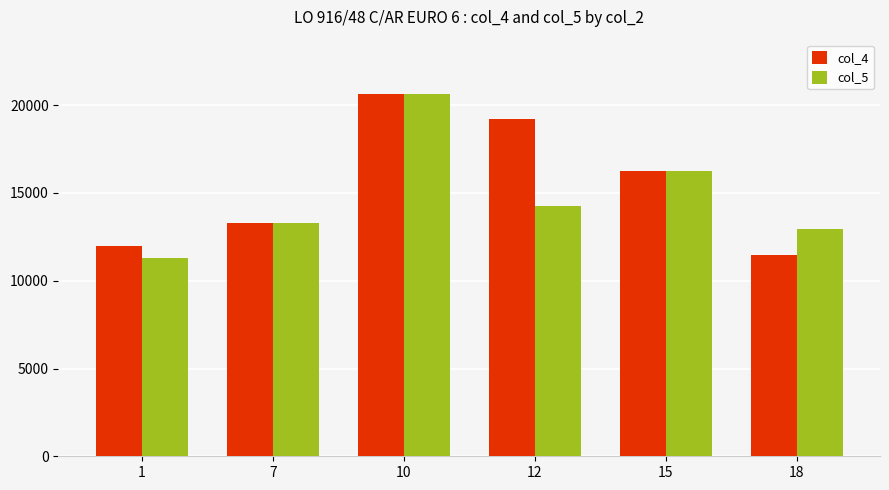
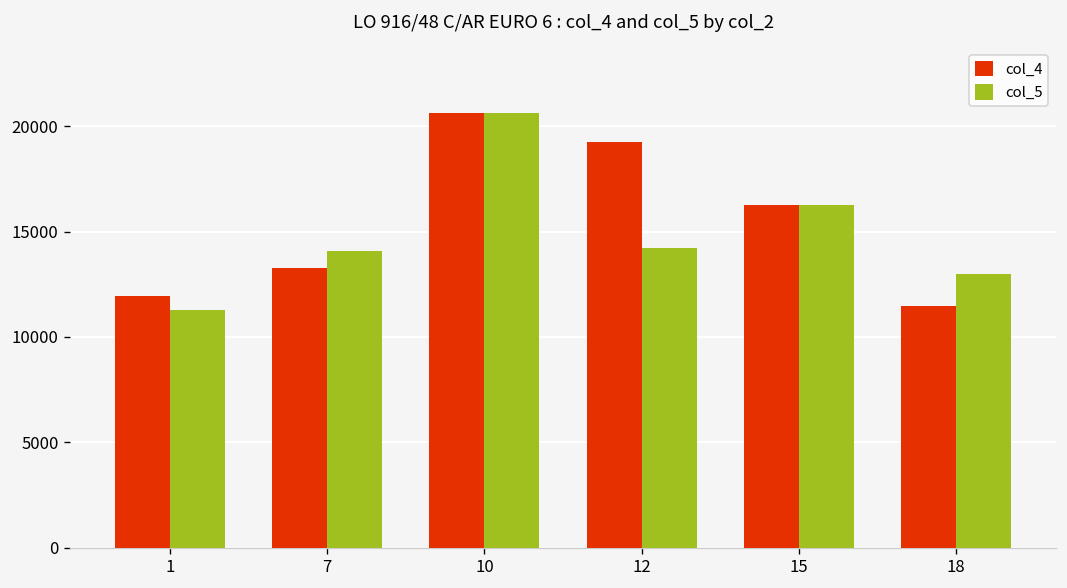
col_5, 7: 13300 -> 14100
